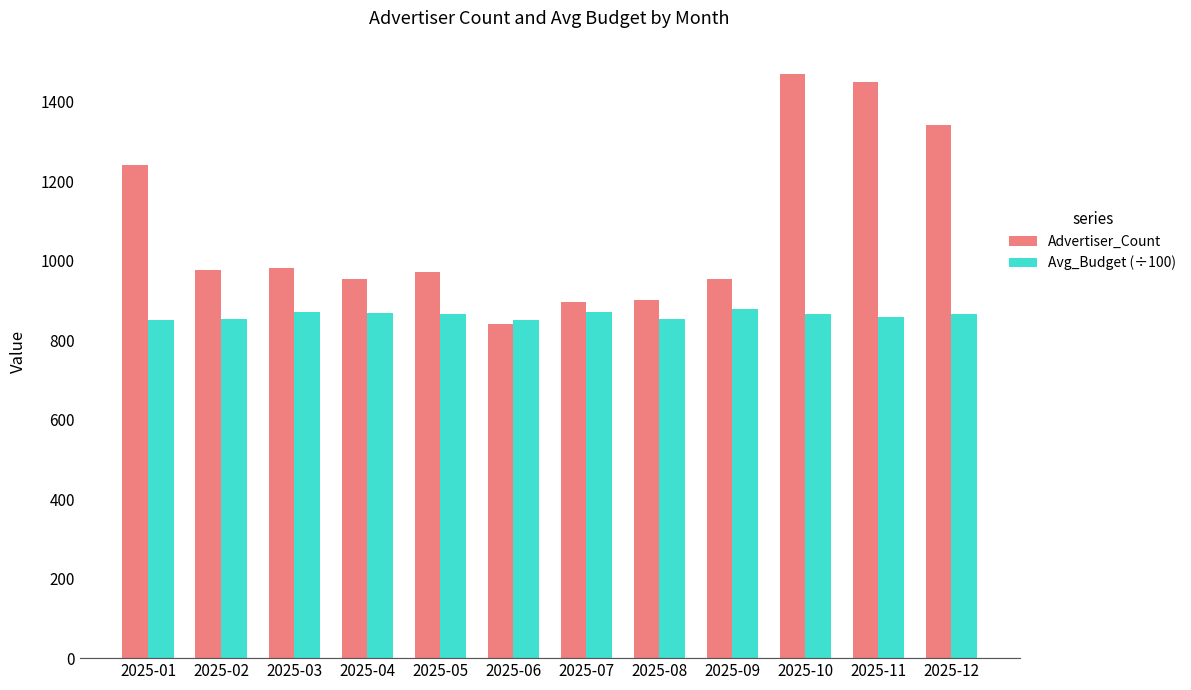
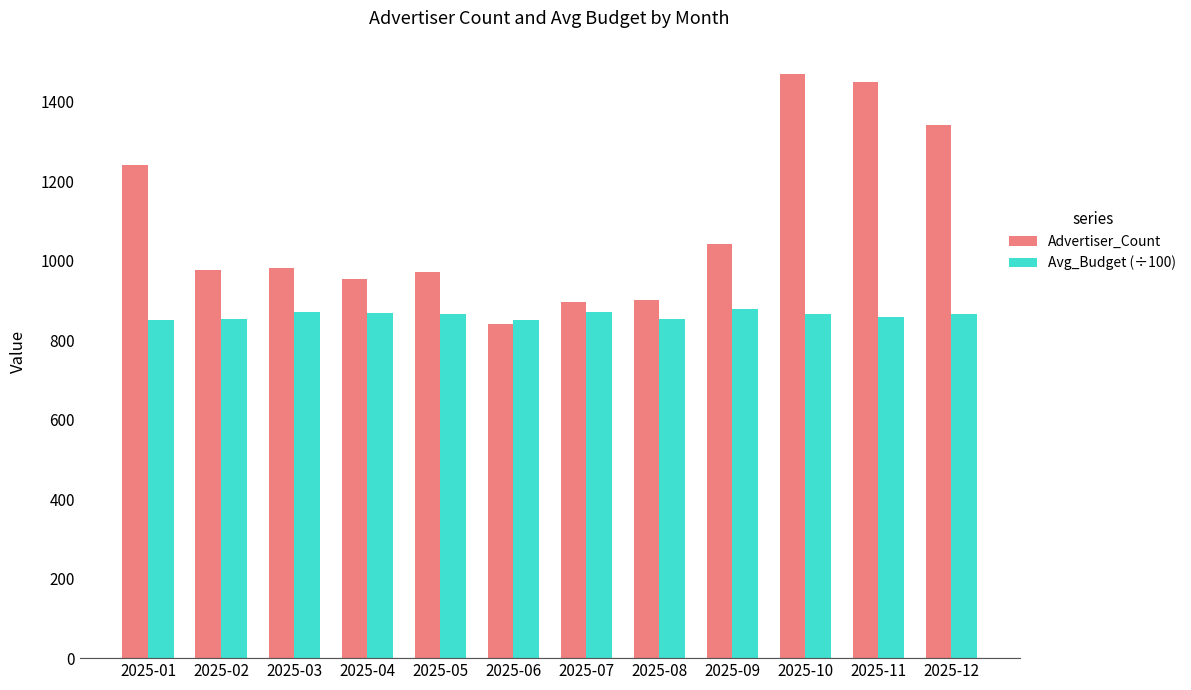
Advertiser_Count, 2025-09: 950 -> 1040
